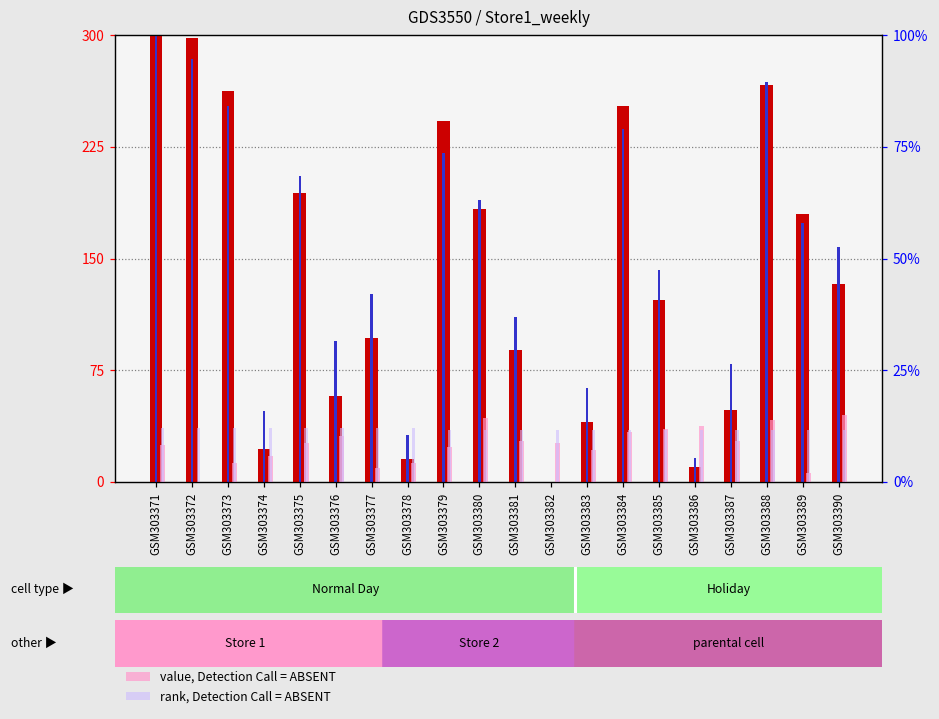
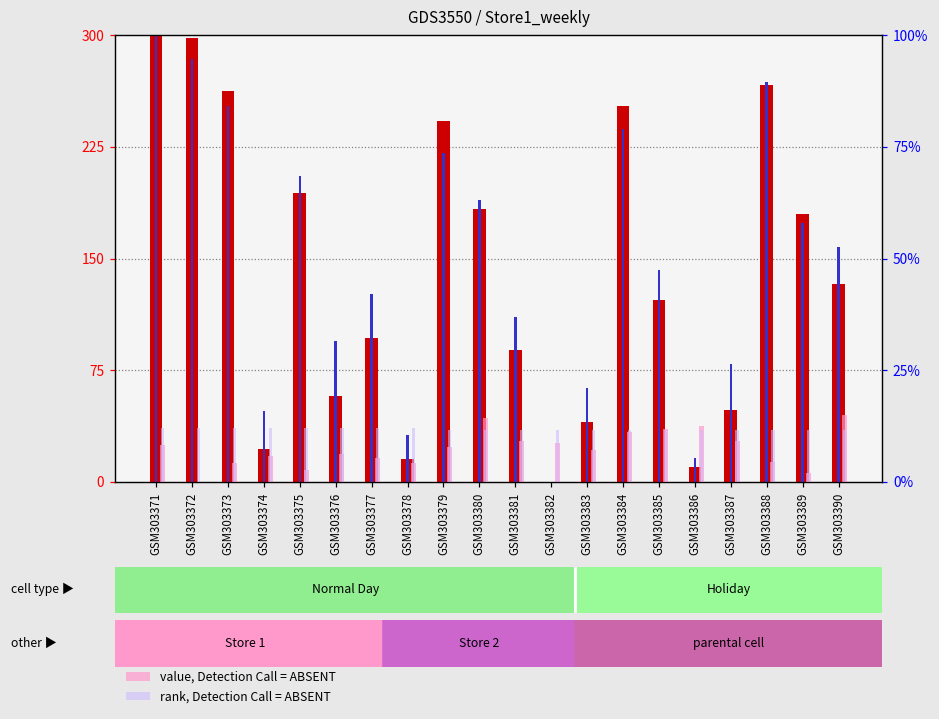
value, Detection Call = ABSENT, GSM303375: 26 -> 8
value, Detection Call = ABSENT, GSM303376: 31 -> 19
value, Detection Call = ABSENT, GSM303377: 9 -> 16
value, Detection Call = ABSENT, GSM303388: 42 -> 13
